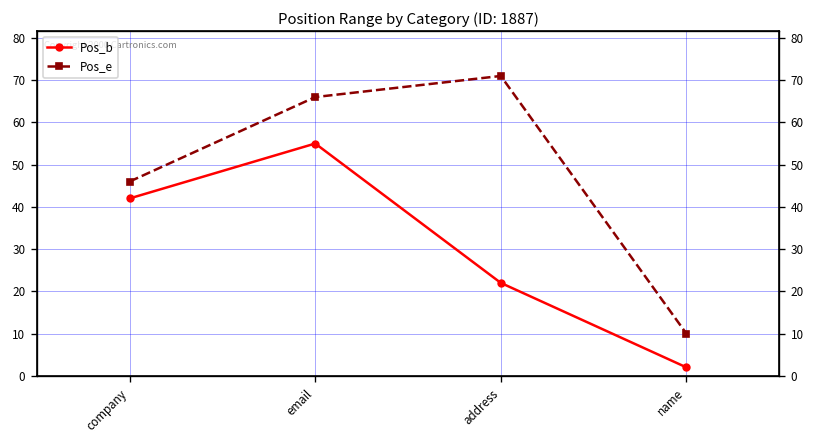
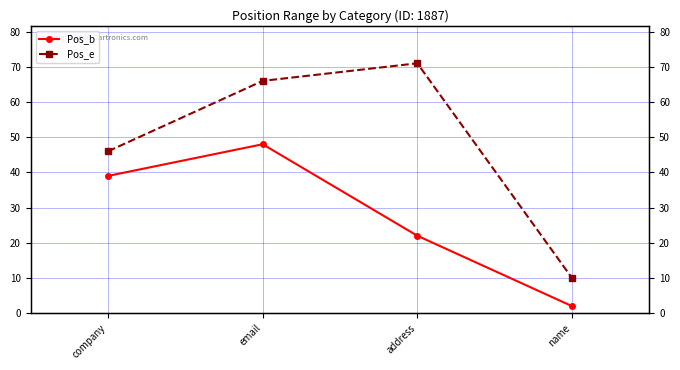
Pos_b, company: 42 -> 39
Pos_b, email: 55 -> 48
